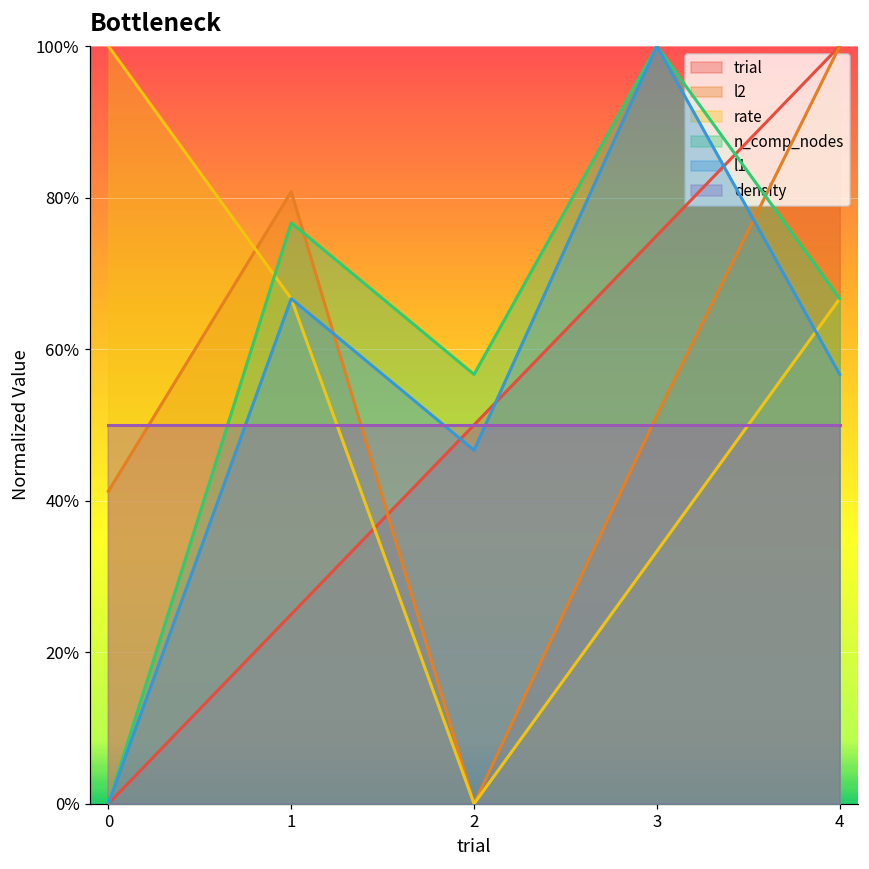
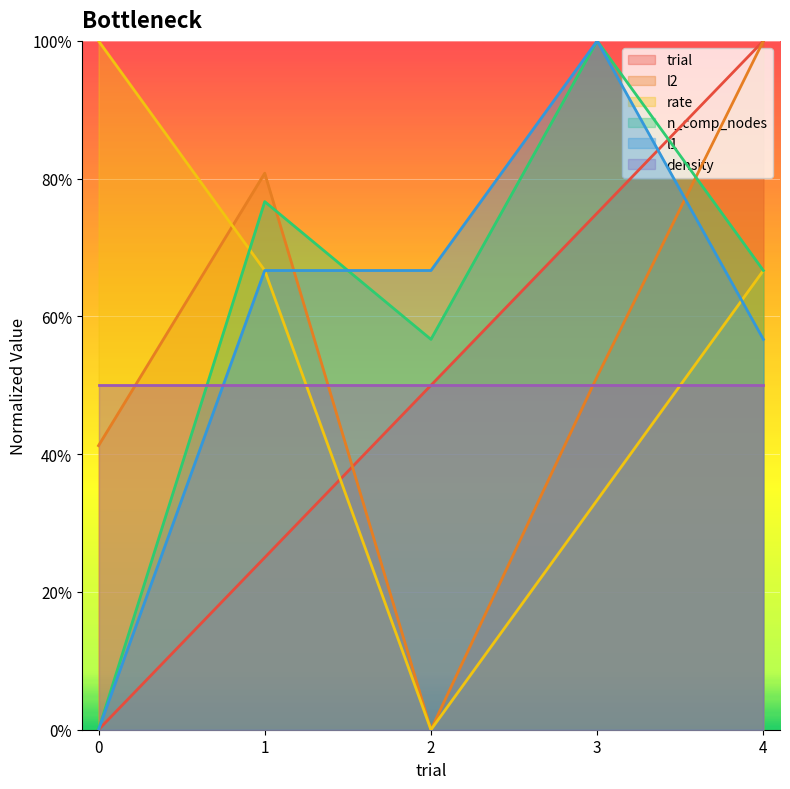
l1, 2: 47% -> 67%
